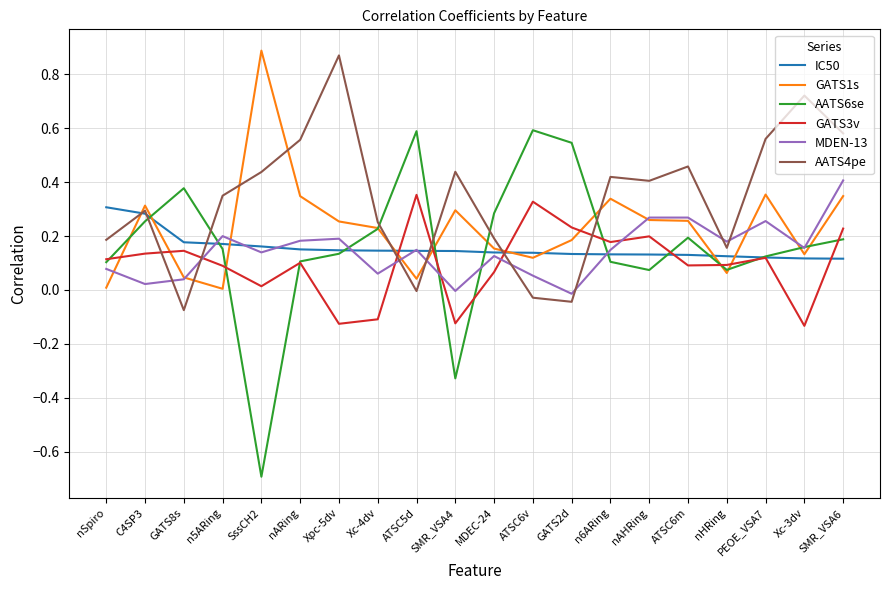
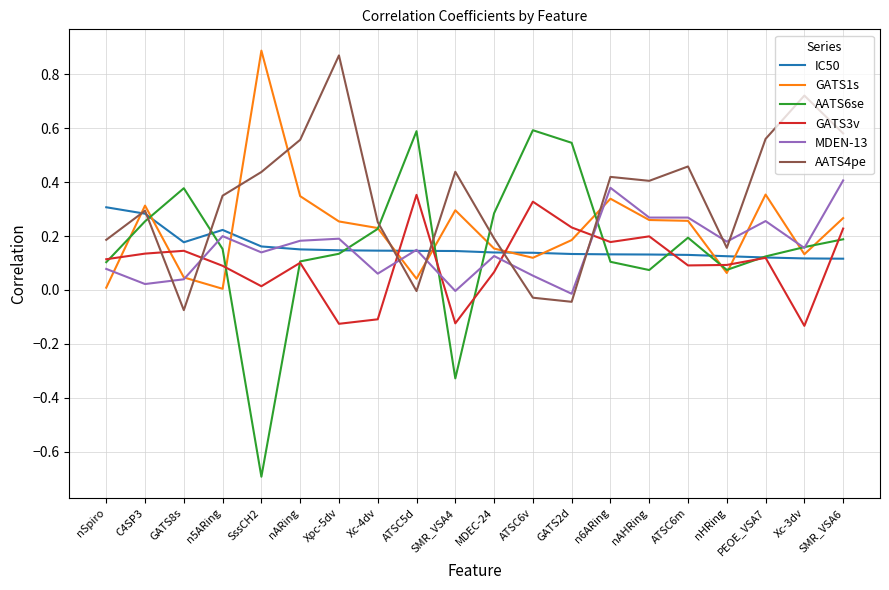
IC50, n5ARing: 0.17 -> 0.22
MDEN-13, n6ARing: 0.15 -> 0.38
GATS1s, SMR_VSA6: 0.35 -> 0.27
